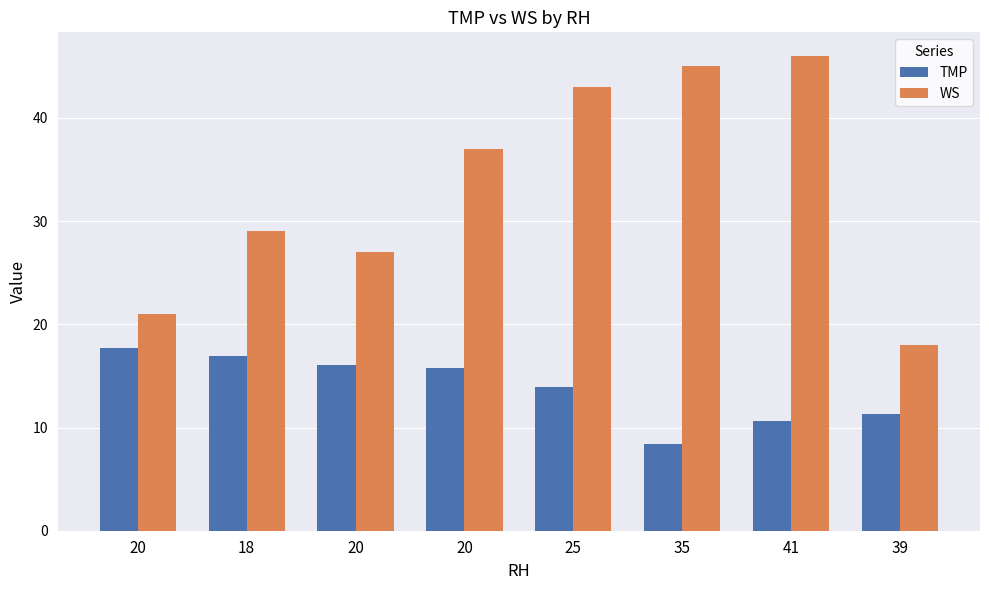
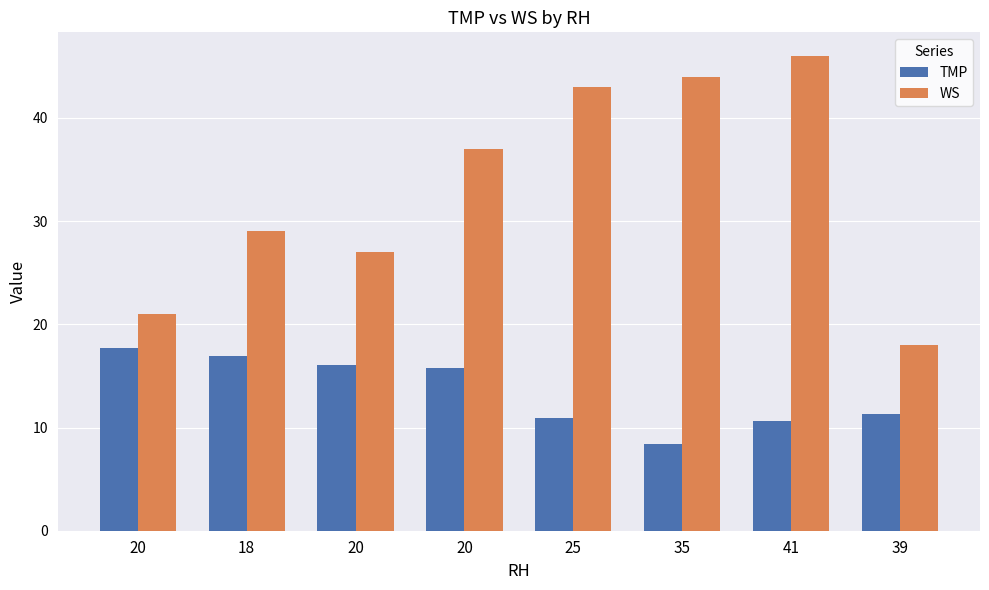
TMP, 25: 13.9 -> 10.9
WS, 35: 45 -> 44
